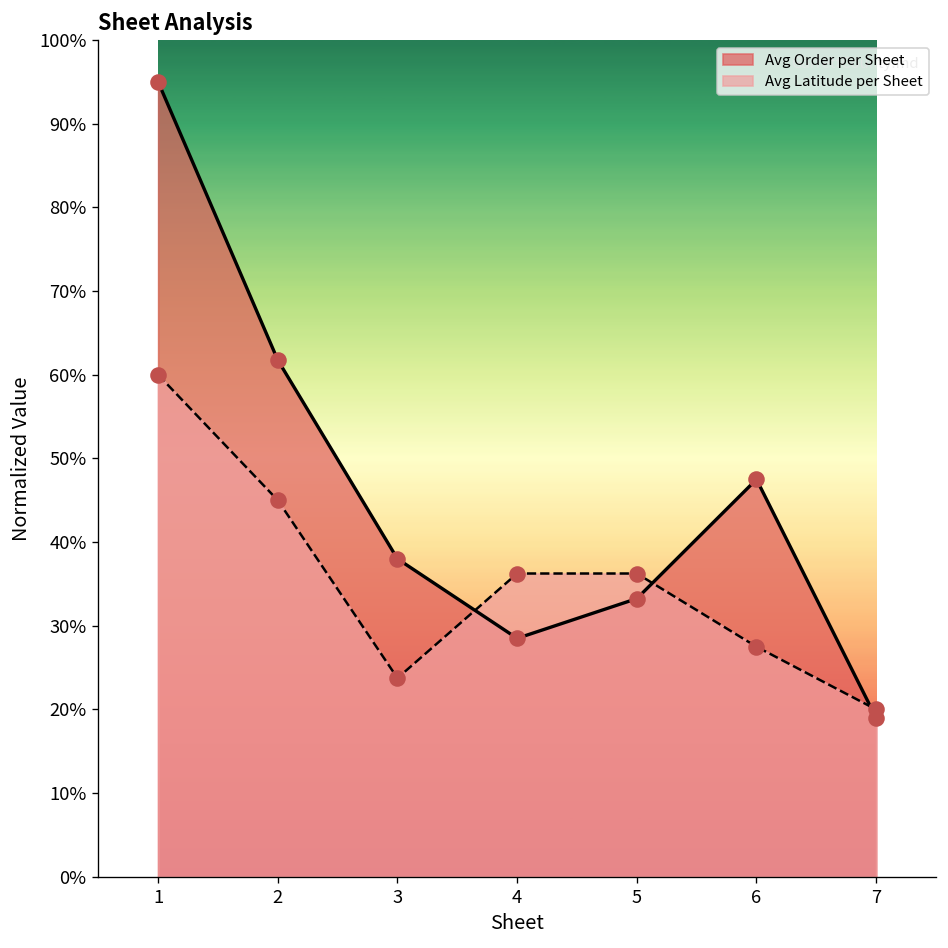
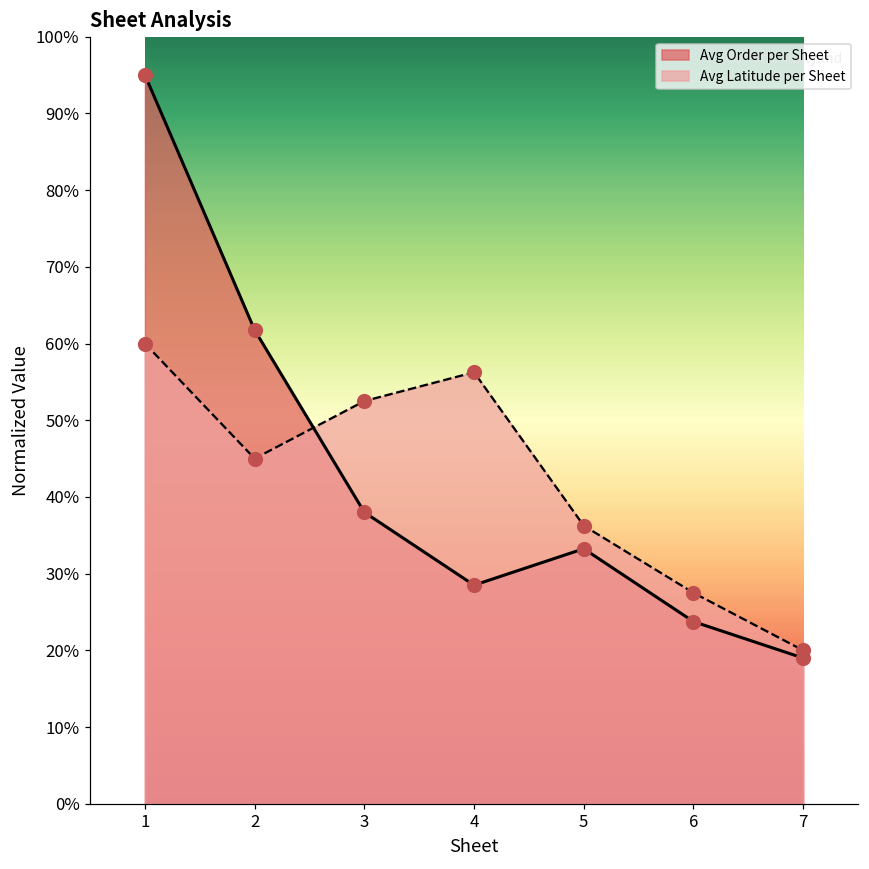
Avg Latitude per Sheet, 3: 24% -> 53%
Avg Latitude per Sheet, 4: 36% -> 56%
Avg Order per Sheet, 6: 48% -> 24%
